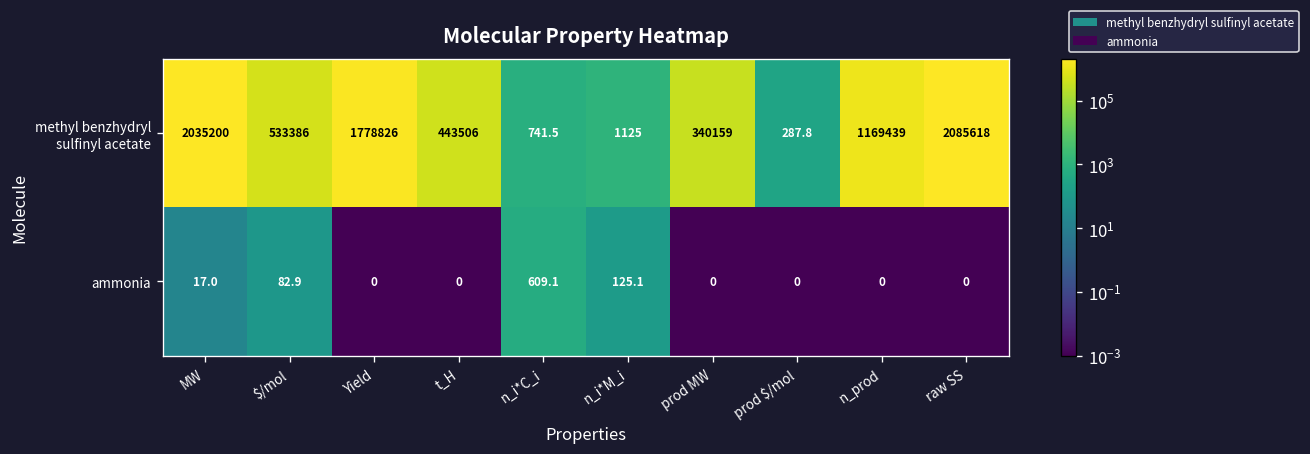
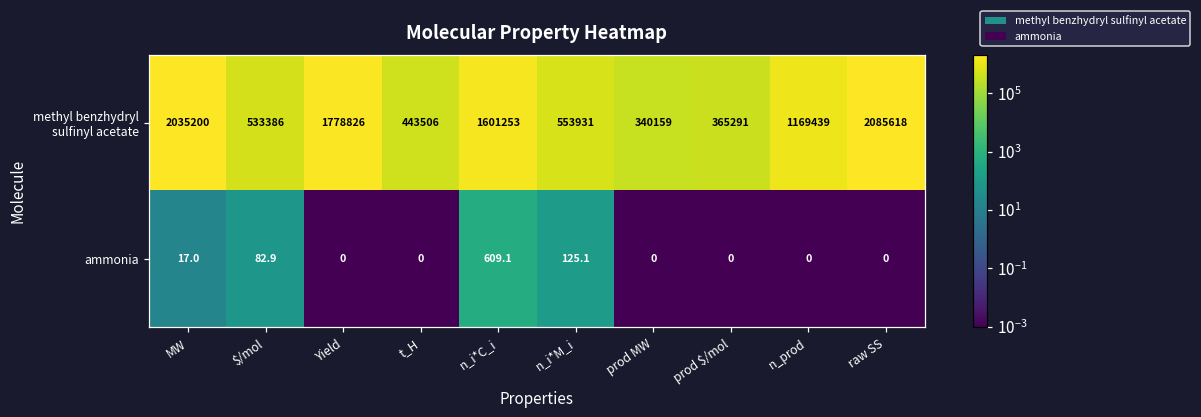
methyl benzhydryl sulfinyl acetate, n_i*C_i: 741.5 -> 1601253
methyl benzhydryl sulfinyl acetate, n_i*M_i: 1125 -> 553931
methyl benzhydryl sulfinyl acetate, prod $/mol: 287.8 -> 365291
